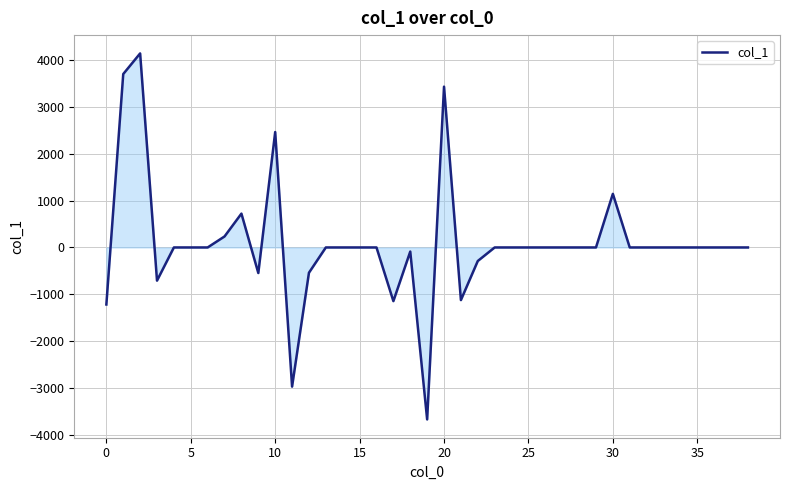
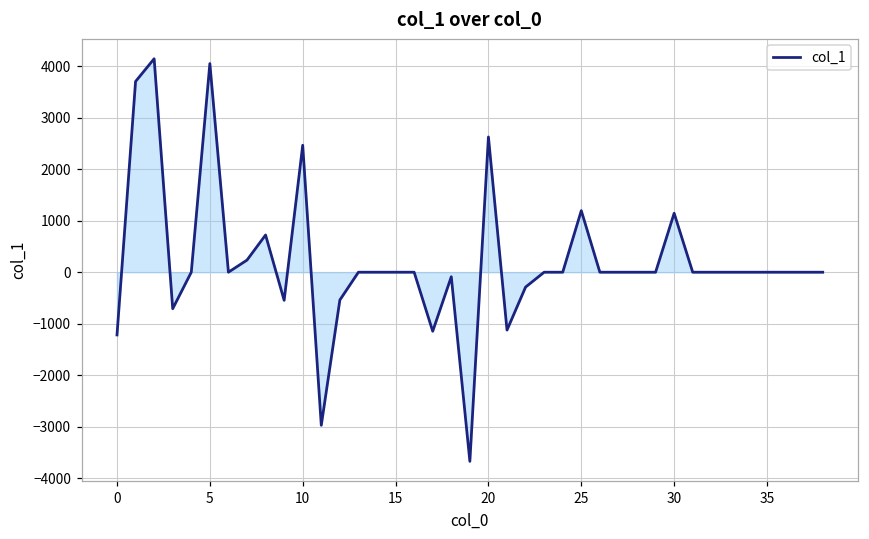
col_1, 5: 0 -> 4100
col_1, 20: 3400 -> 2600
col_1, 25: 0 -> 1200
